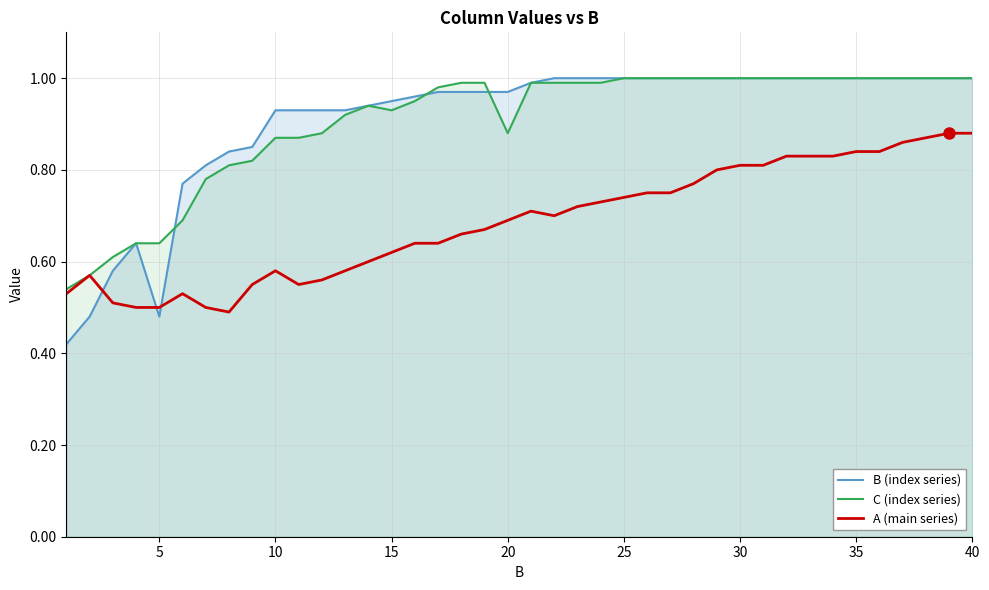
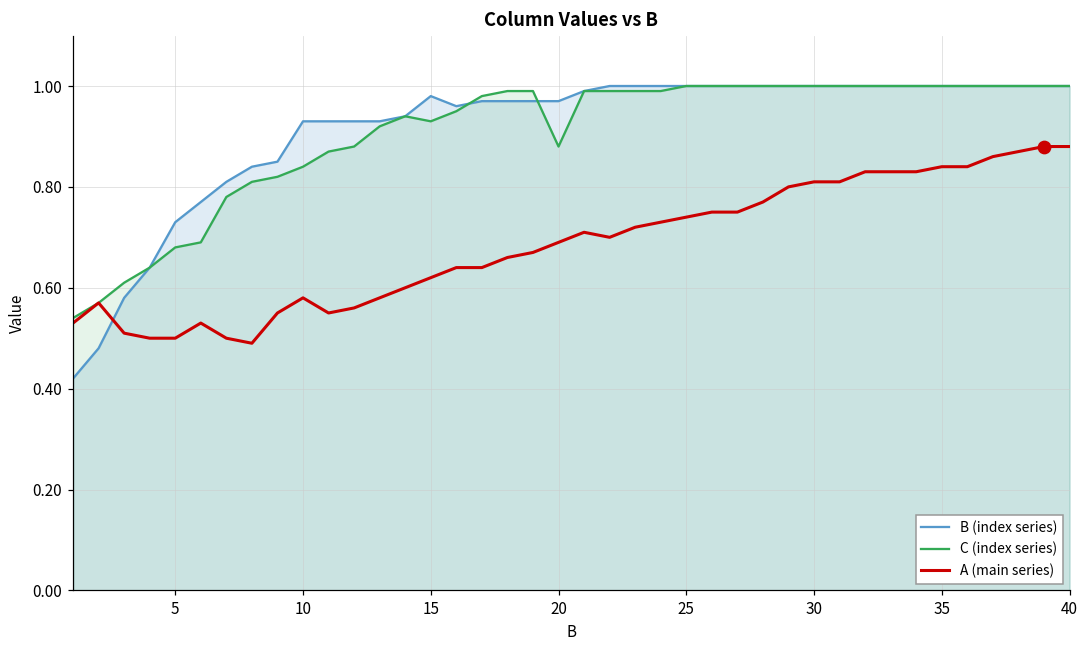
B (index series), 5: 0.48 -> 0.73
C (index series), 5: 0.64 -> 0.68
C (index series), 10: 0.87 -> 0.84
B (index series), 15: 0.95 -> 0.98
